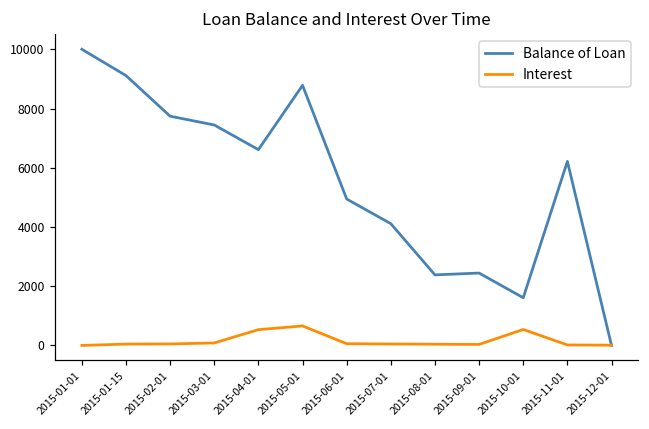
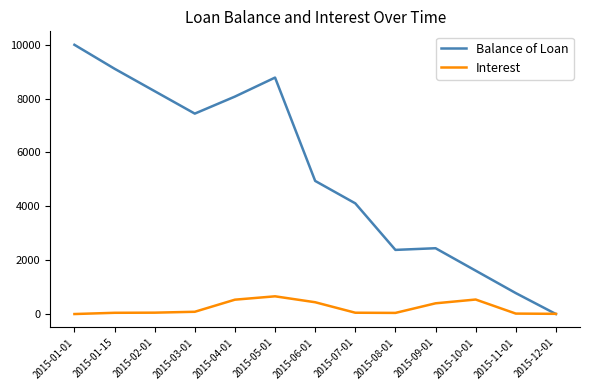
Balance of Loan, 2015-02-01: 7700 -> 8300
Balance of Loan, 2015-04-01: 6600 -> 8100
Interest, 2015-06-01: 100 -> 400
Interest, 2015-09-01: 0 -> 400
Balance of Loan, 2015-11-01: 6200 -> 800
